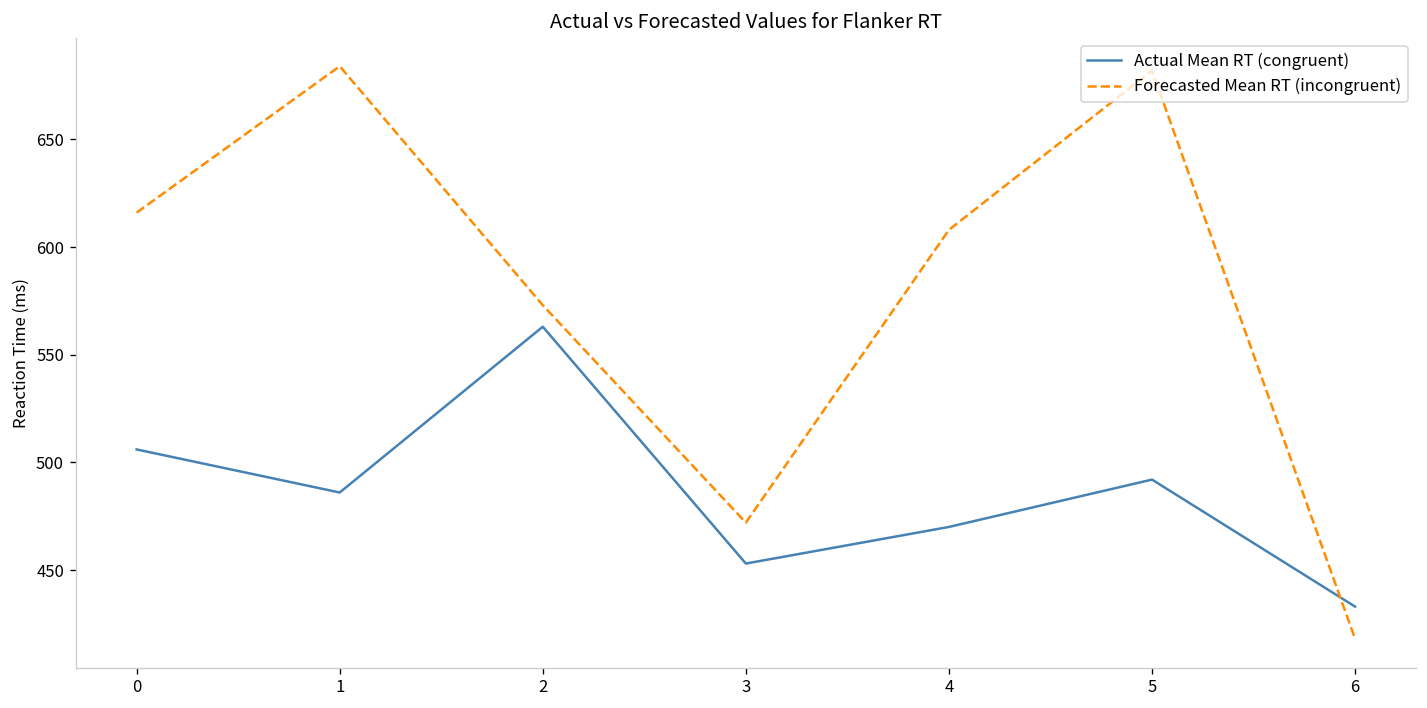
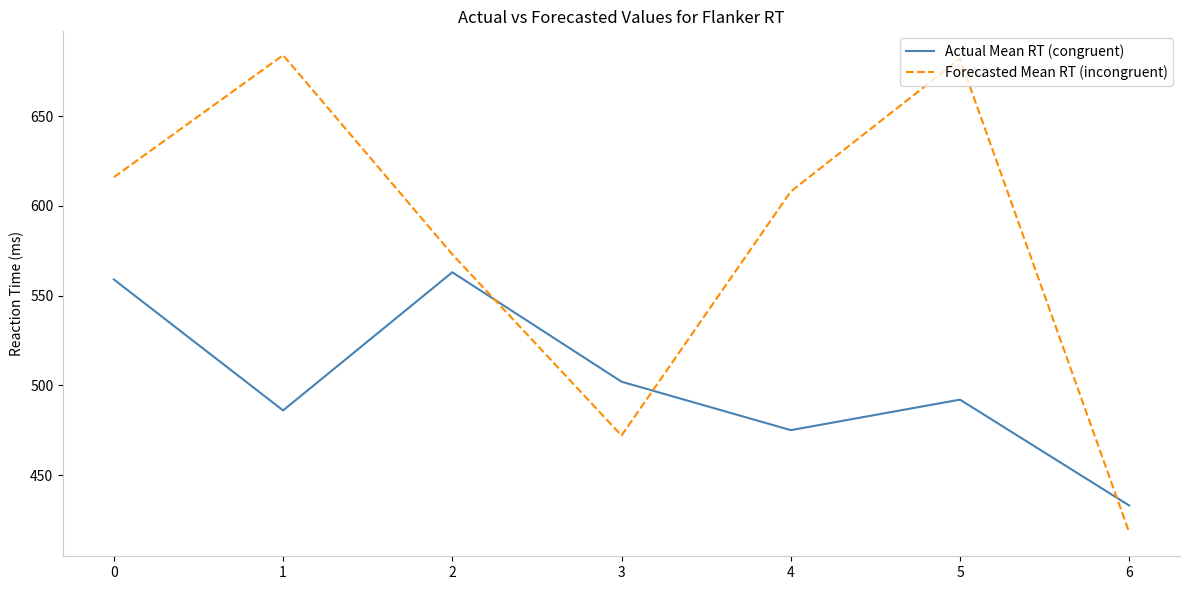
Actual Mean RT (congruent), 0: 506 -> 559
Actual Mean RT (congruent), 3: 453 -> 502
Actual Mean RT (congruent), 4: 470 -> 475
